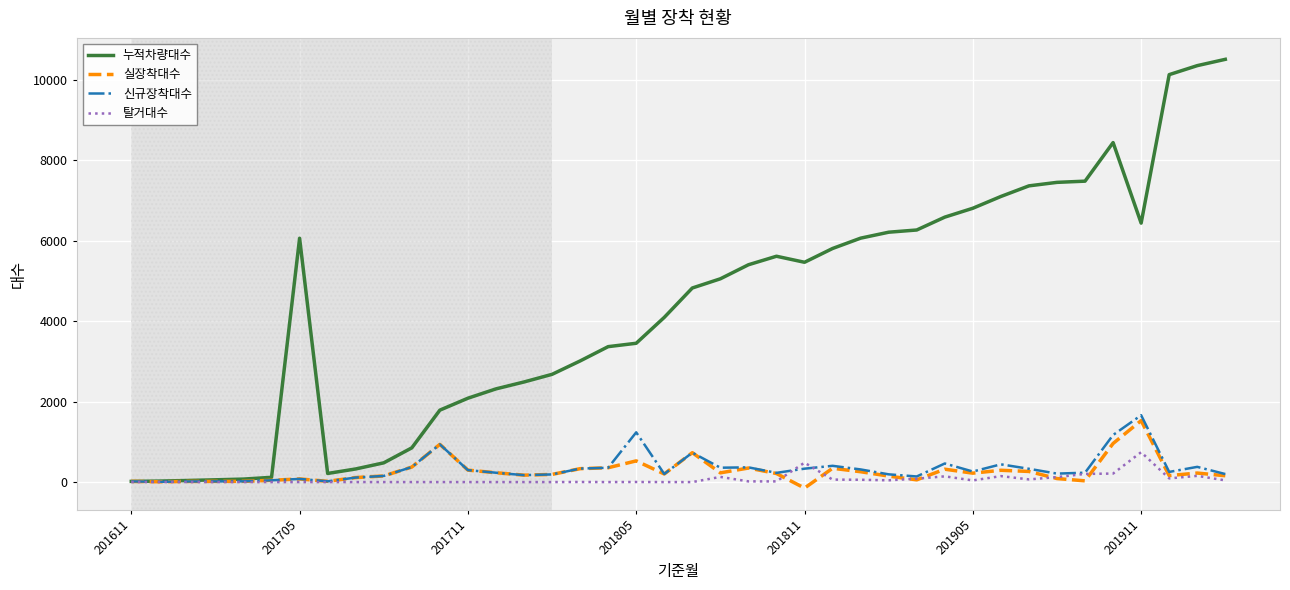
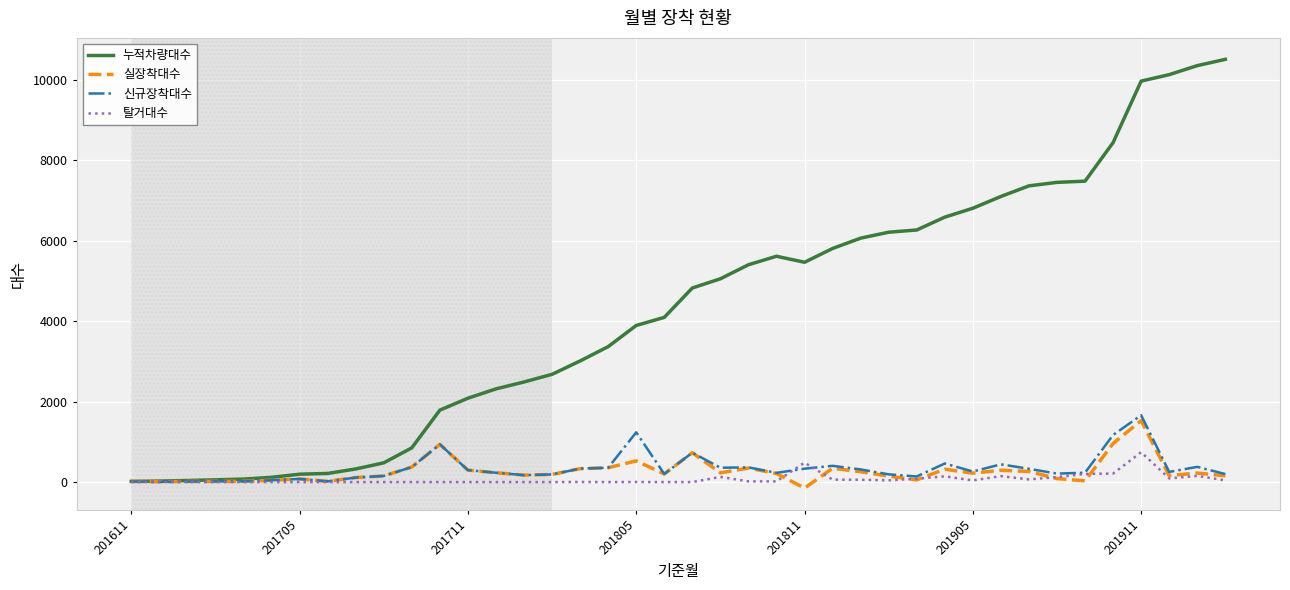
누적차량대수, 201705: 6100 -> 200
누적차량대수, 201805: 3500 -> 3900
누적차량대수, 201911: 6400 -> 10000
